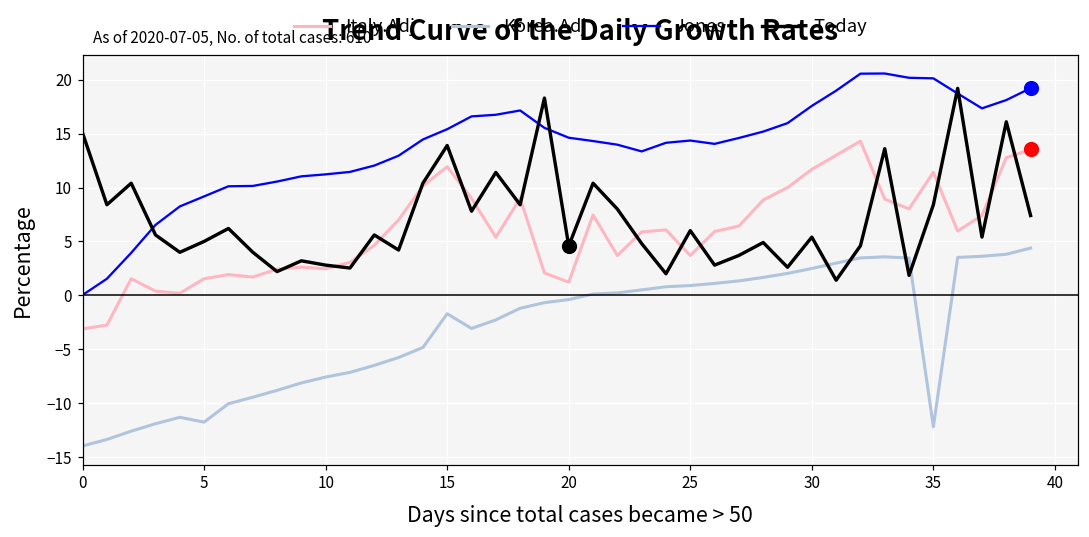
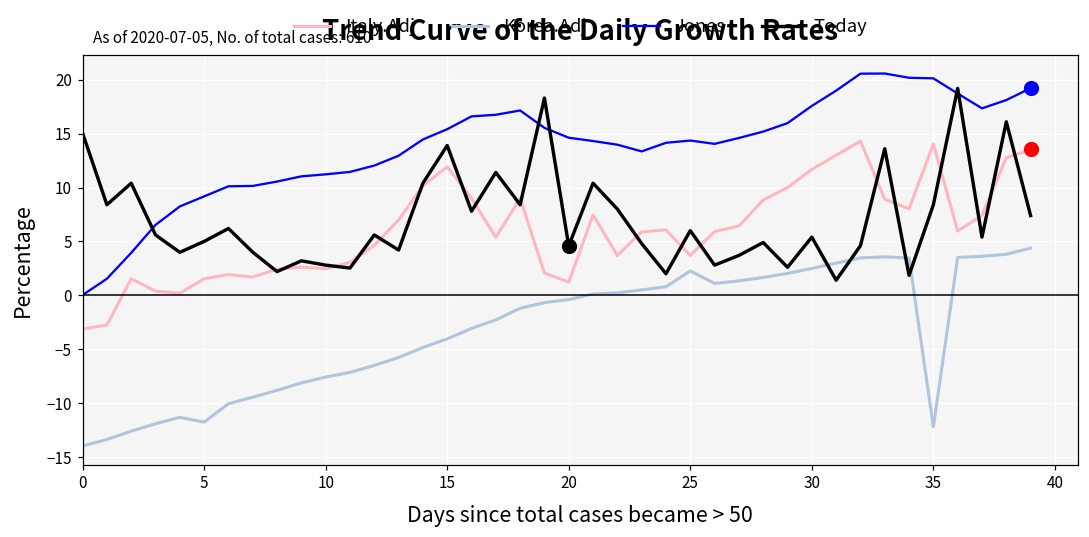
Korea.Adj, 15: -2 -> -4
Korea.Adj, 25: 1 -> 2
Italy.Adj, 35: 11 -> 14
